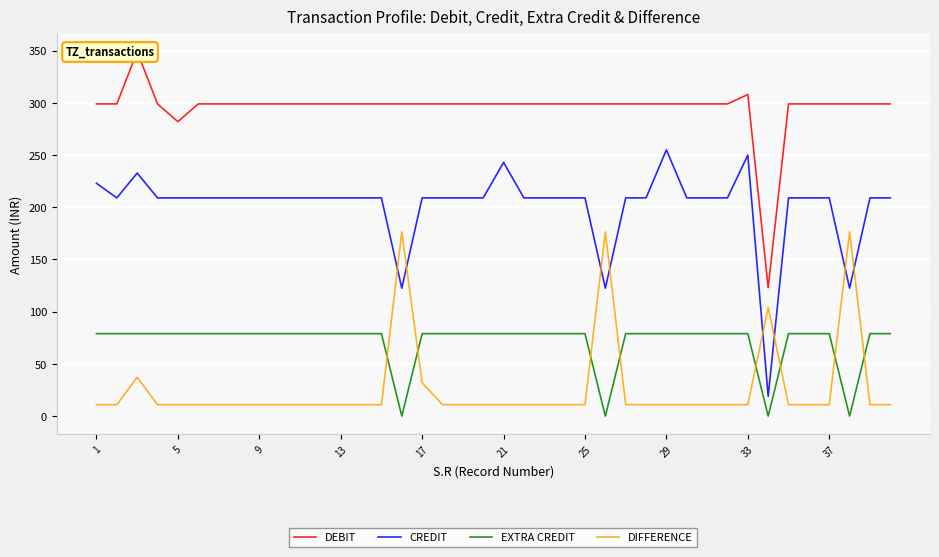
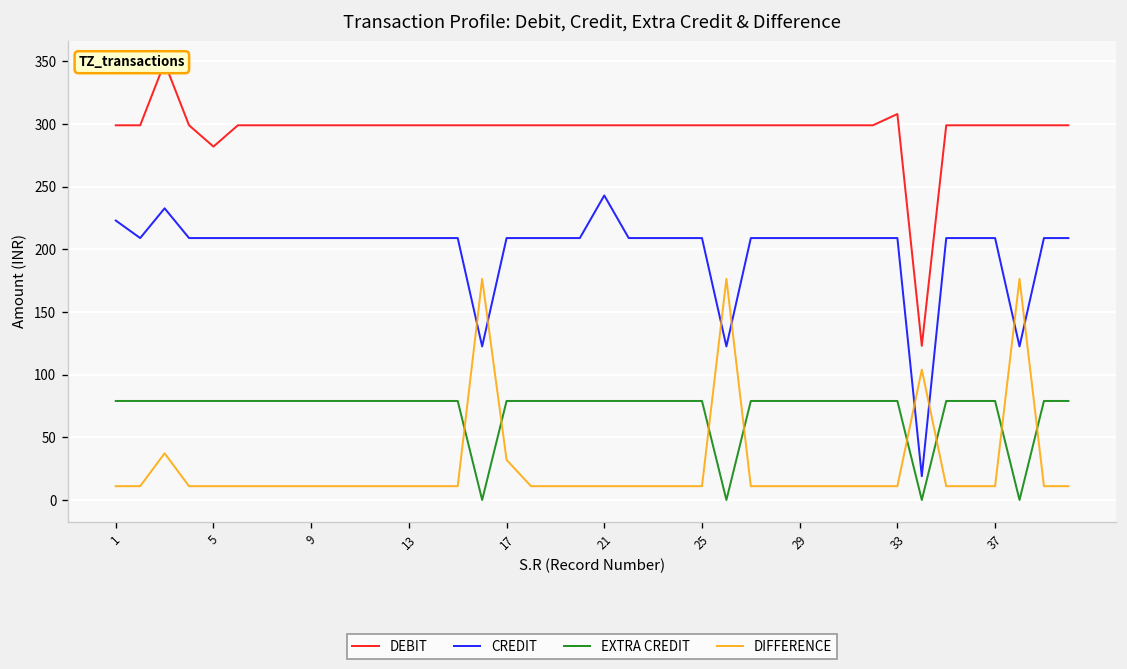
CREDIT, 29: 255 -> 209
CREDIT, 33: 250 -> 209
